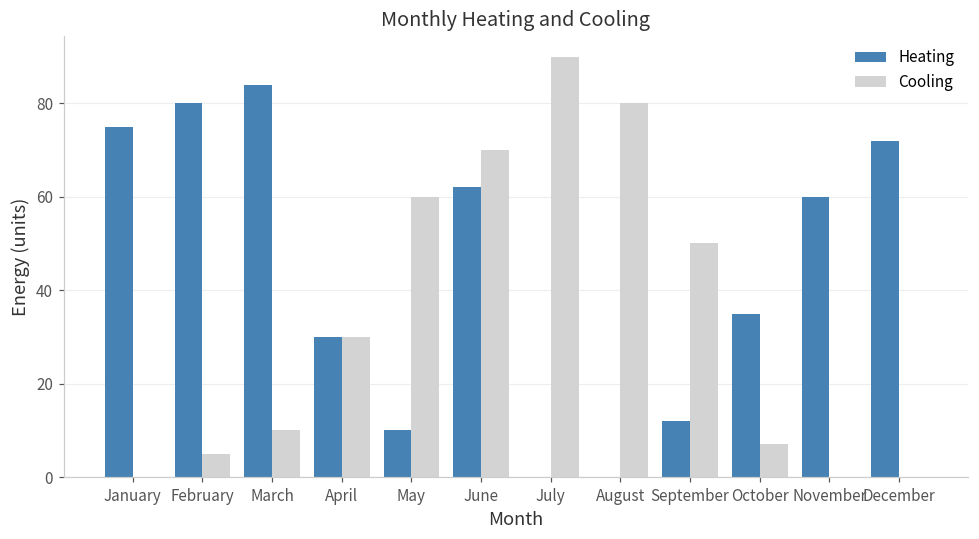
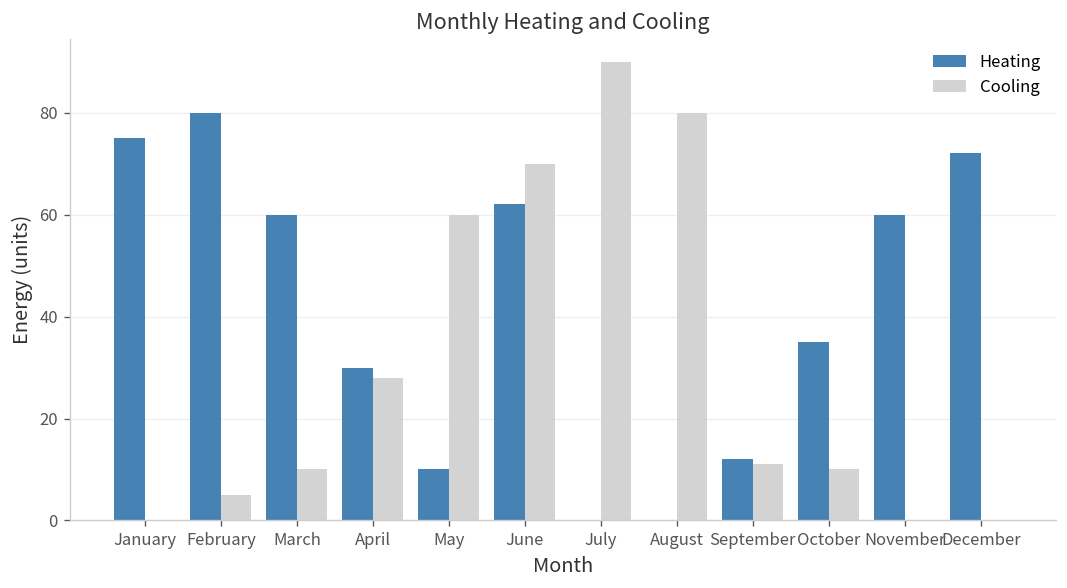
Heating, March: 84 -> 60
Cooling, April: 30 -> 28
Cooling, September: 50 -> 11
Cooling, October: 7 -> 10
